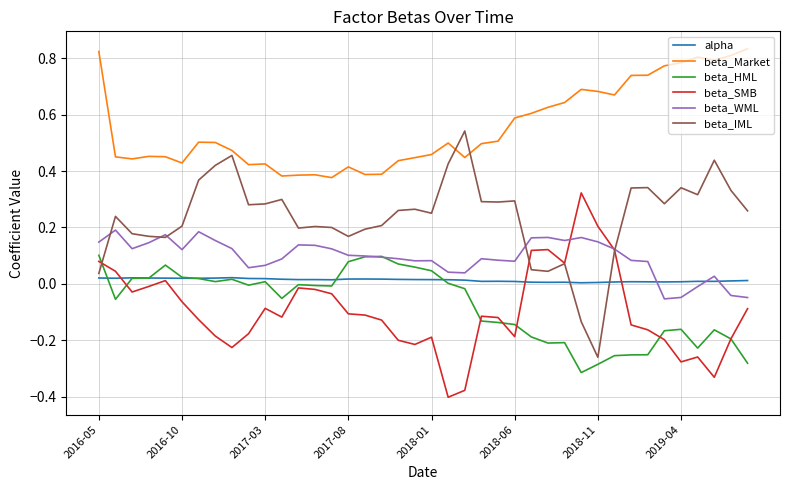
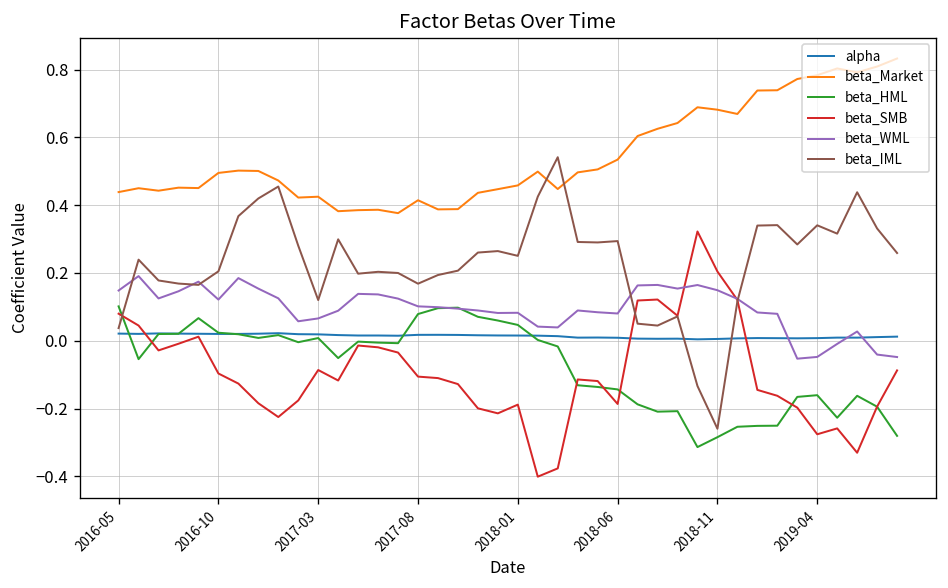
beta_Market, 2016-05: 0.82 -> 0.44
beta_Market, 2016-10: 0.43 -> 0.50
beta_SMB, 2016-10: -0.06 -> -0.10
beta_IML, 2017-03: 0.28 -> 0.12
beta_Market, 2018-06: 0.59 -> 0.53
